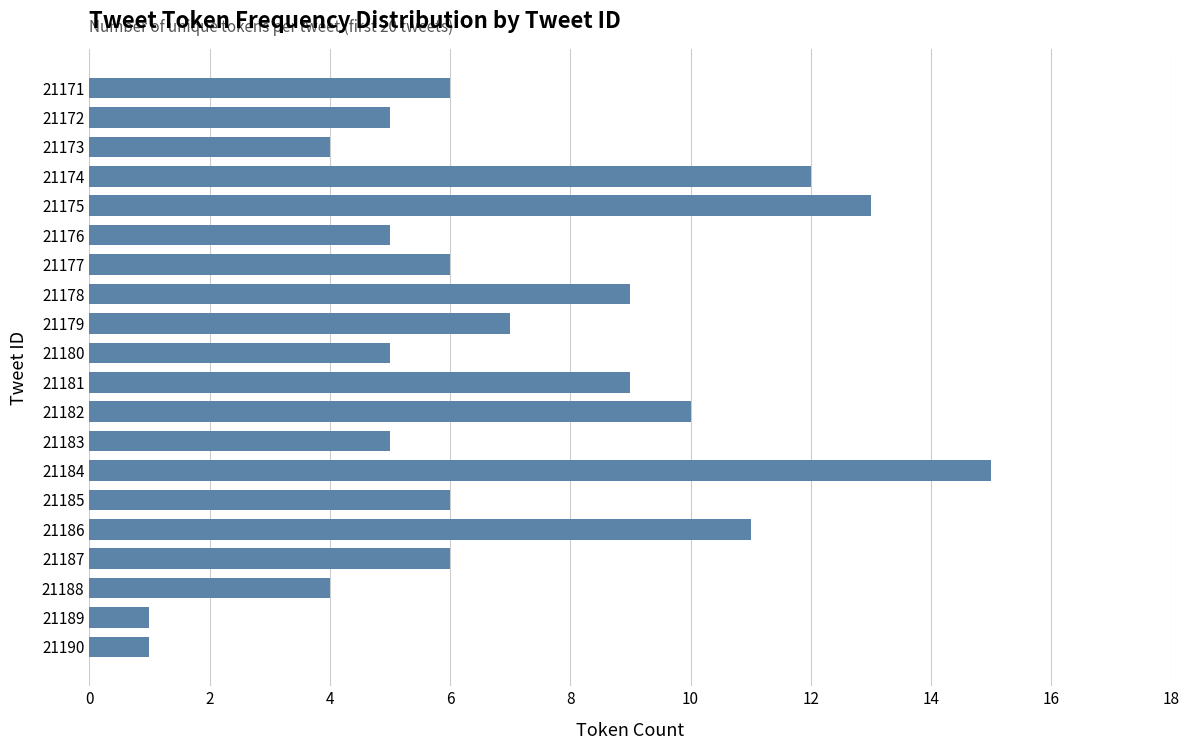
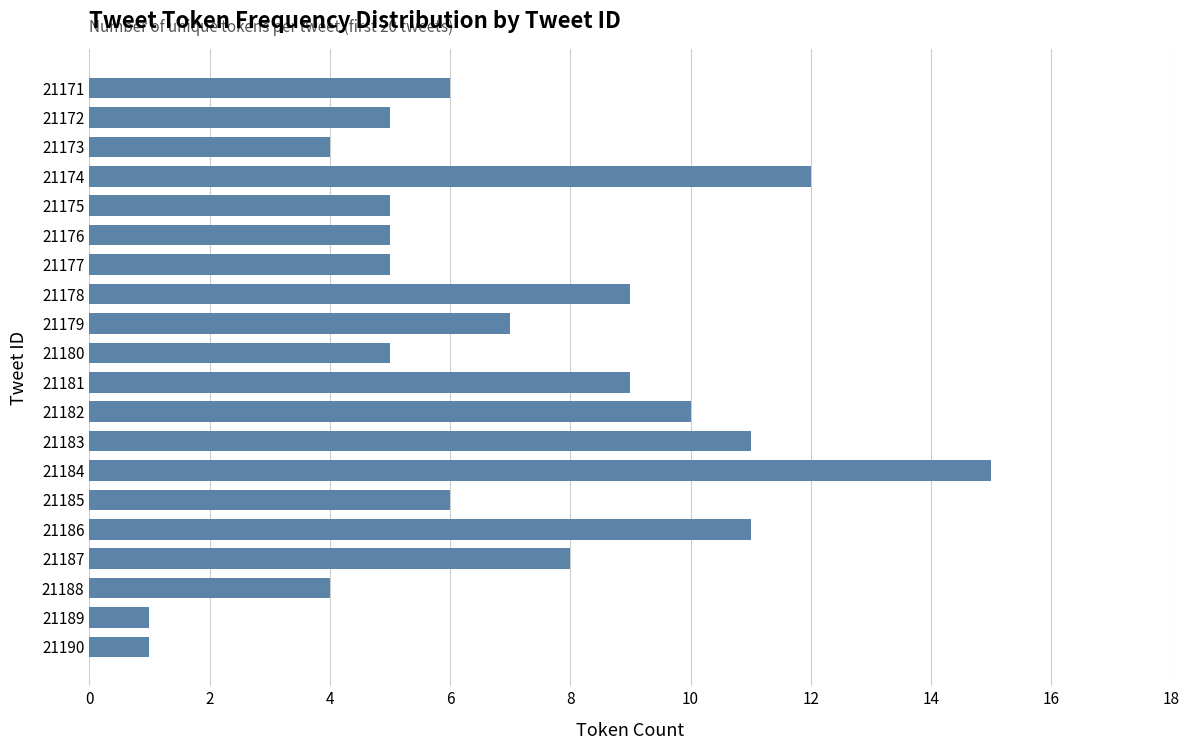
21175: 13 -> 5
21177: 6 -> 5
21183: 5 -> 11
21187: 6 -> 8
